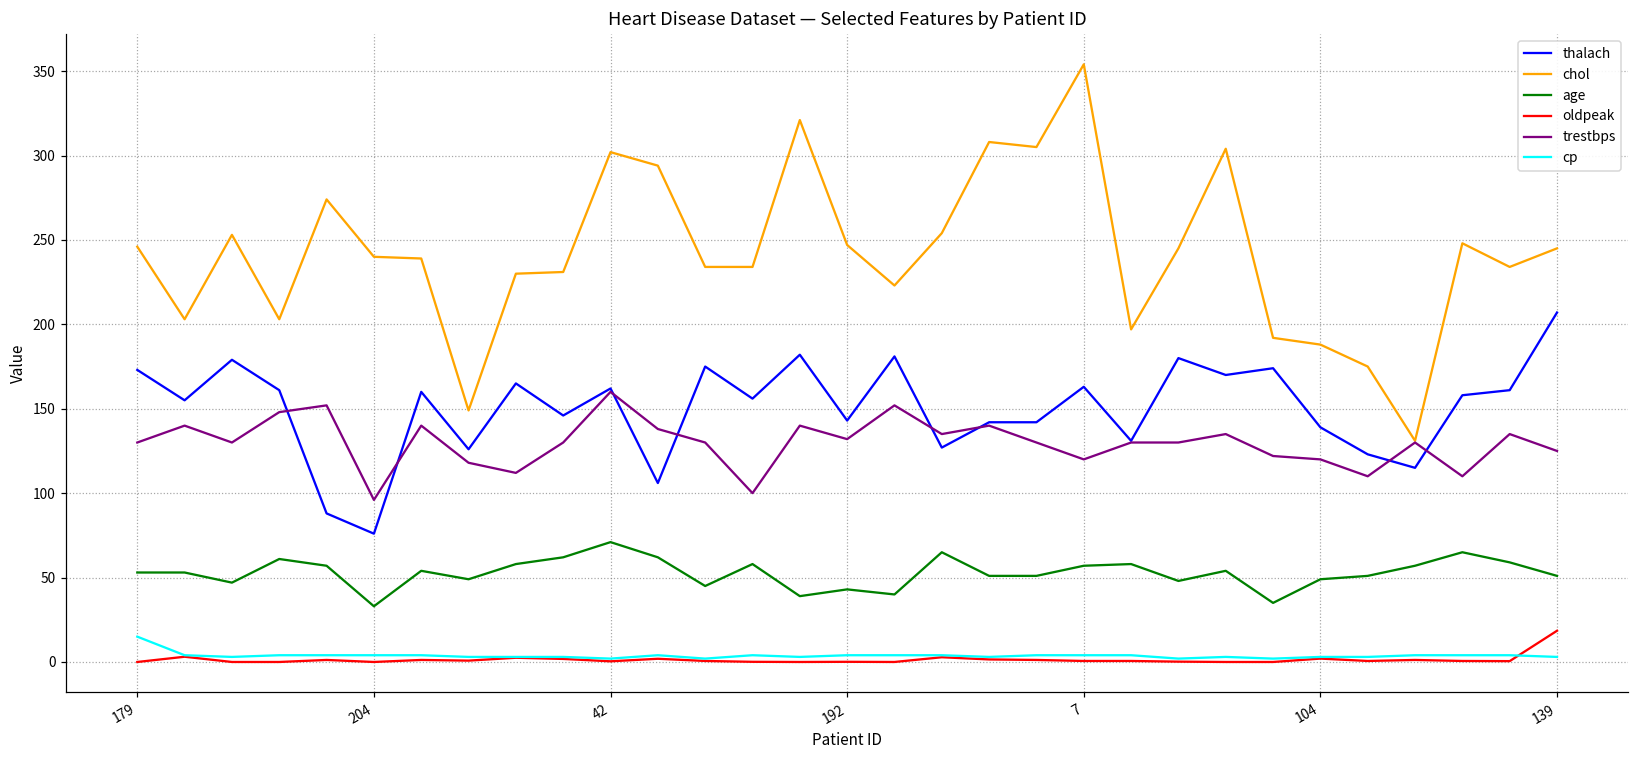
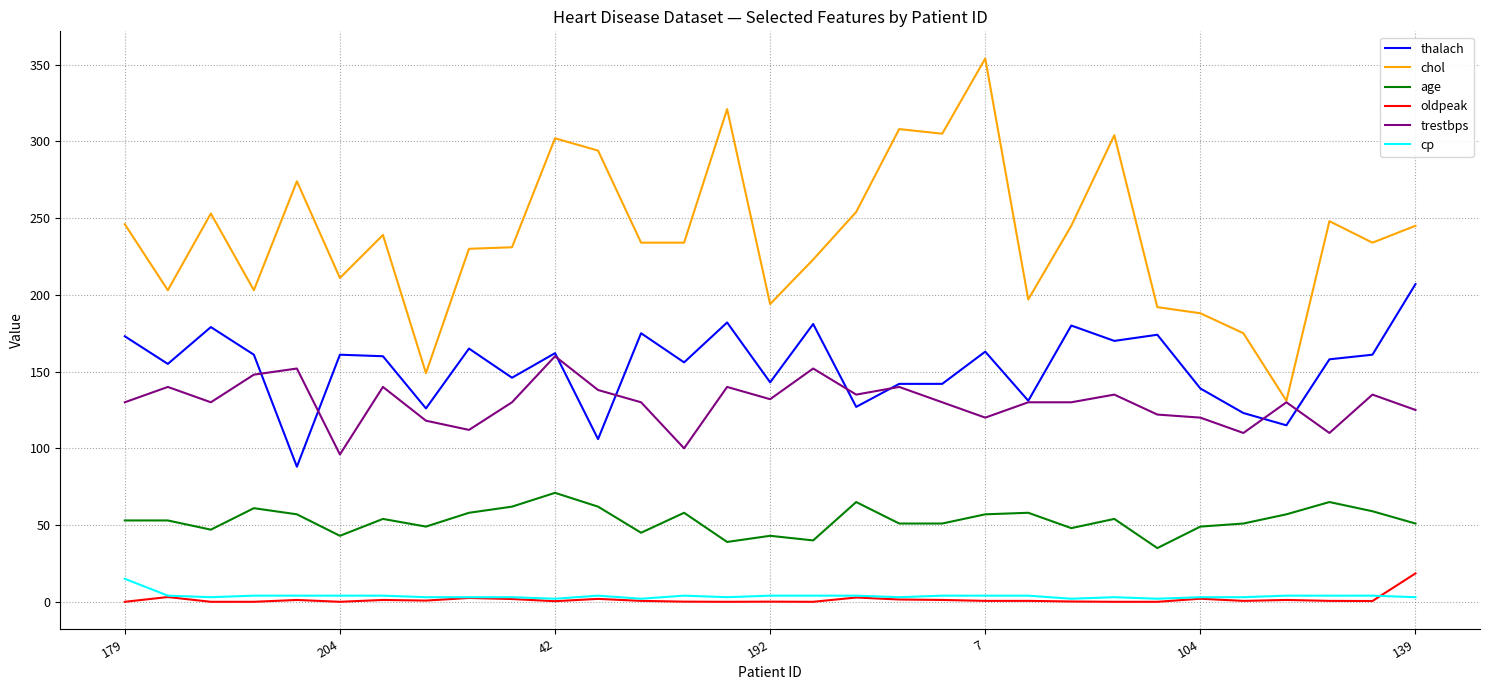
thalach, 204: 76 -> 161
chol, 204: 240 -> 211
age, 204: 33 -> 43
chol, 192: 247 -> 194
